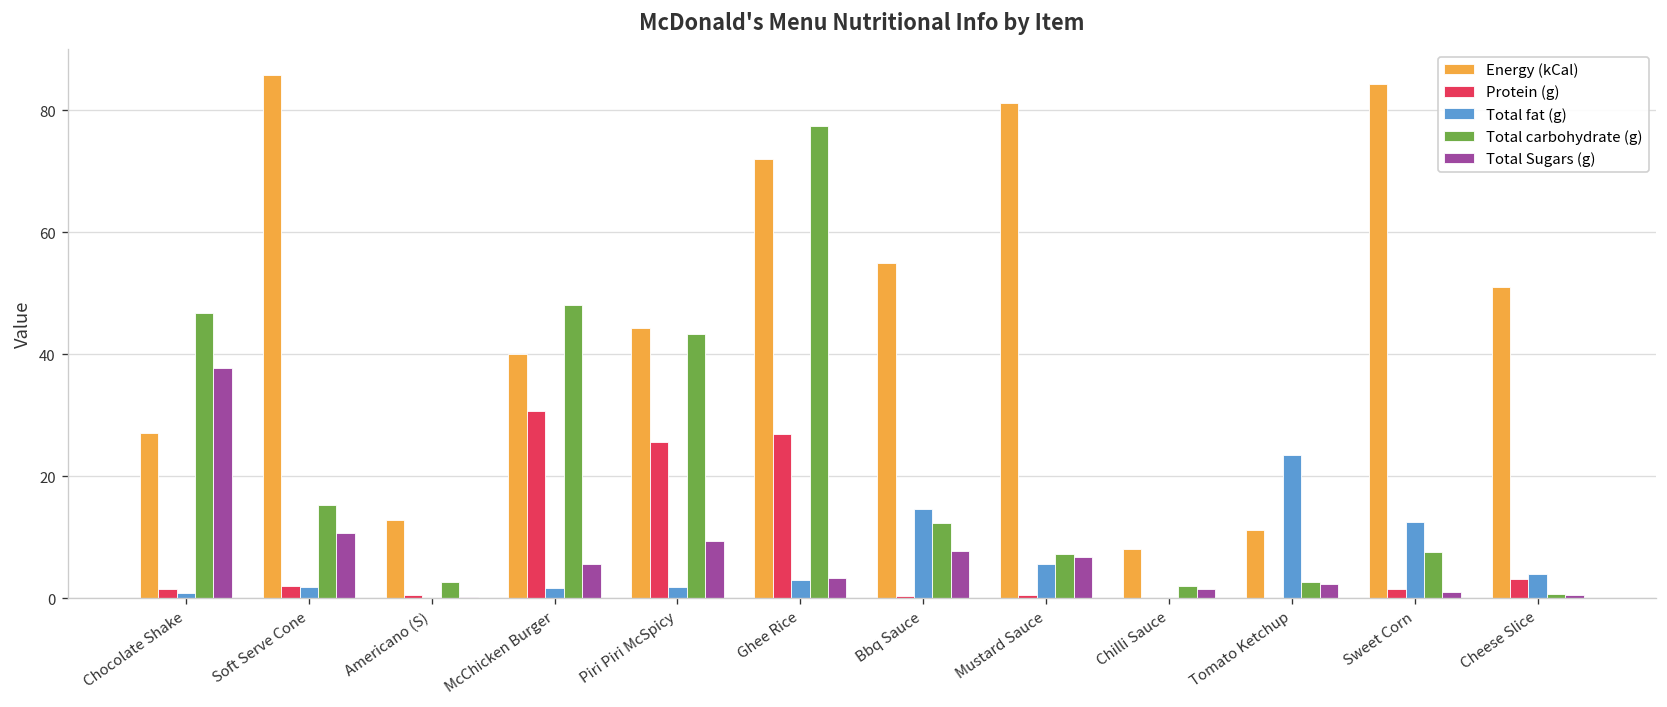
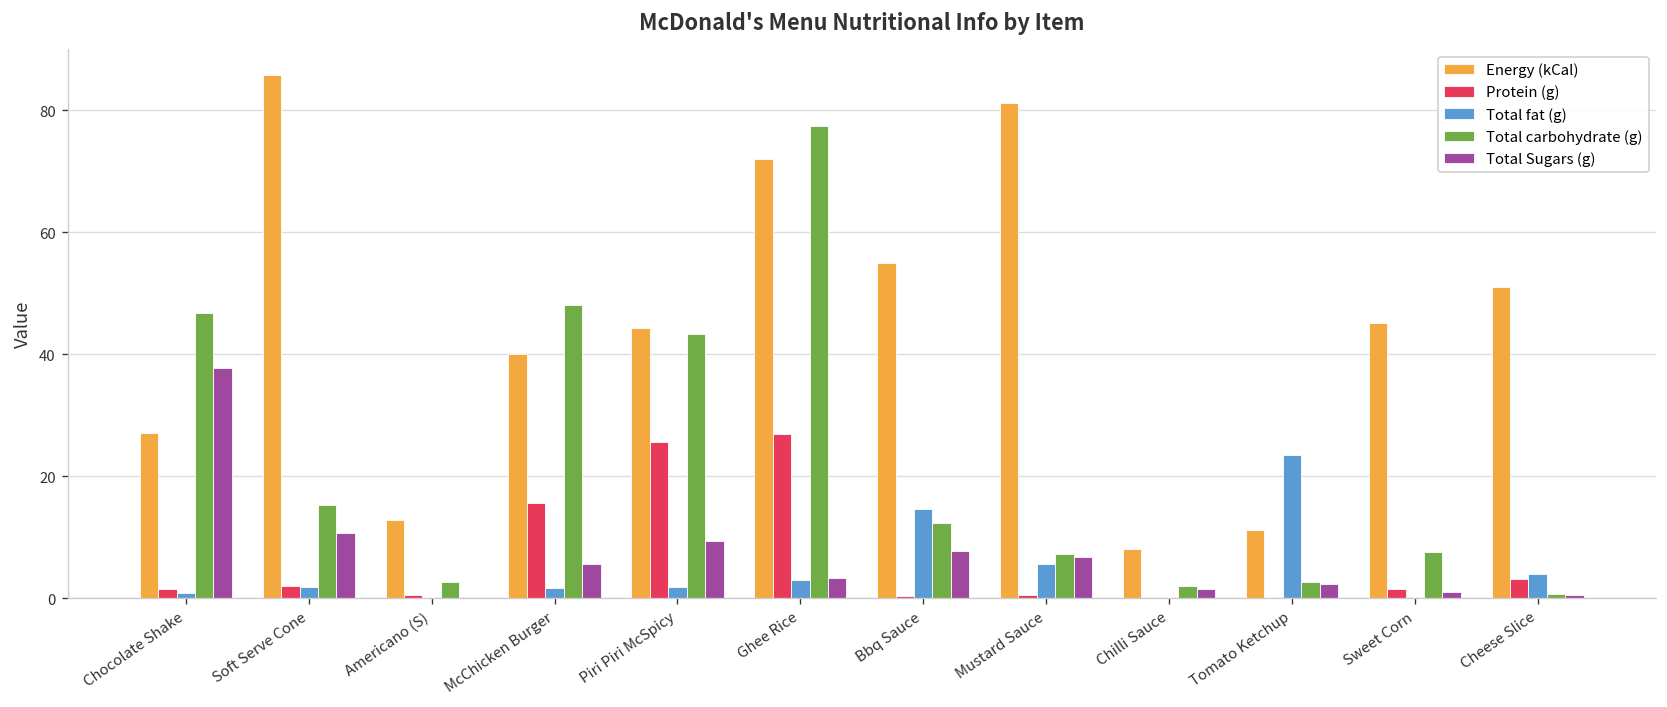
Protein (g), McChicken Burger: 31 -> 16
Energy (kCal), Sweet Corn: 84 -> 45
Total fat (g), Sweet Corn: 13 -> 0
